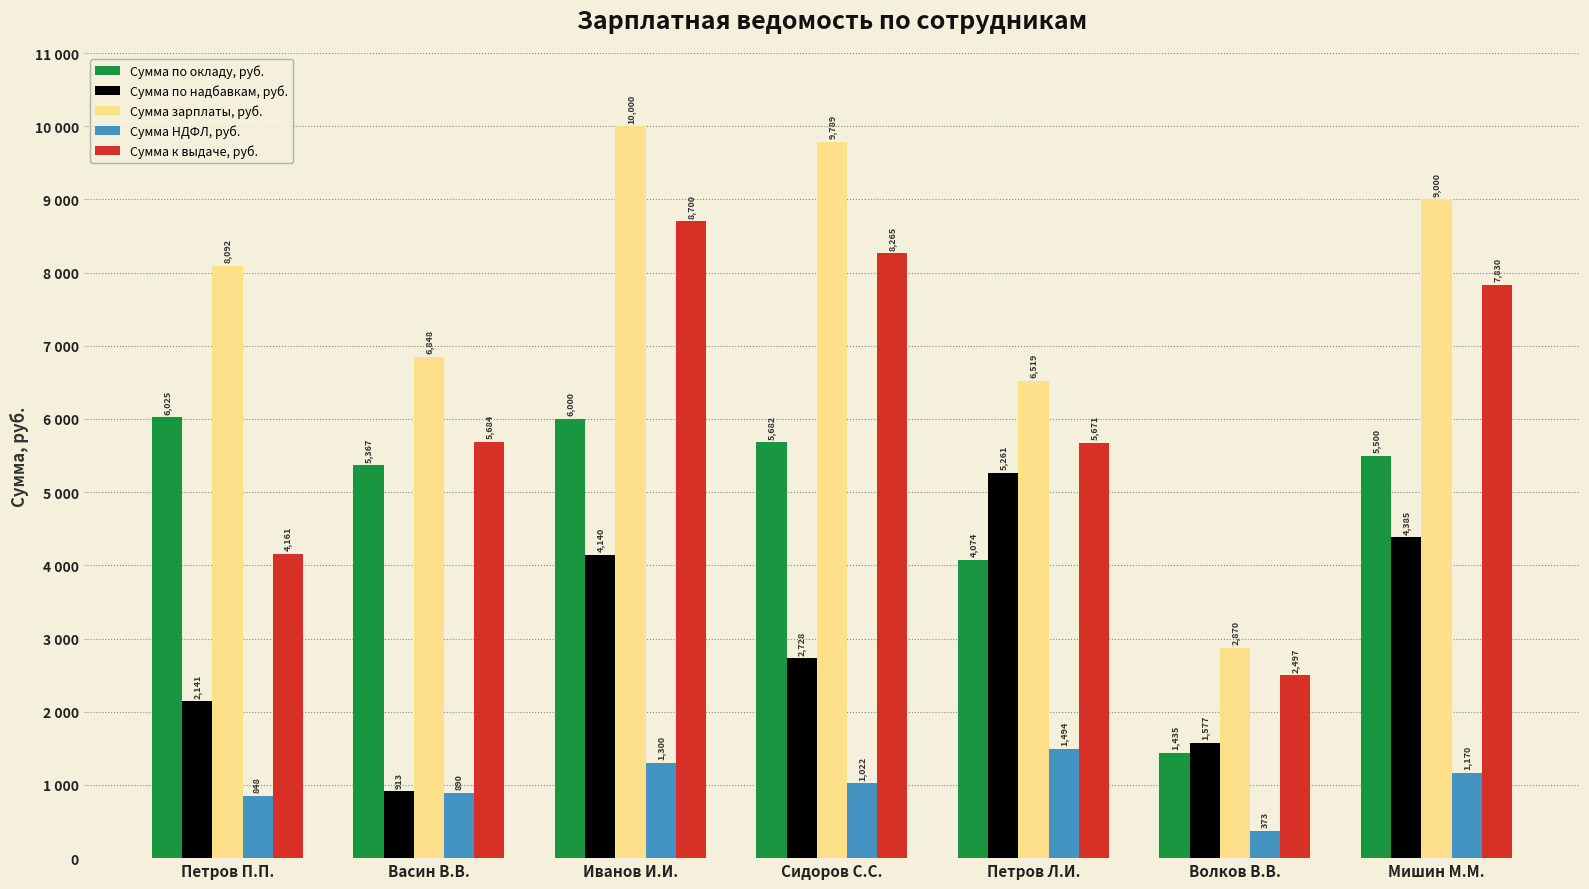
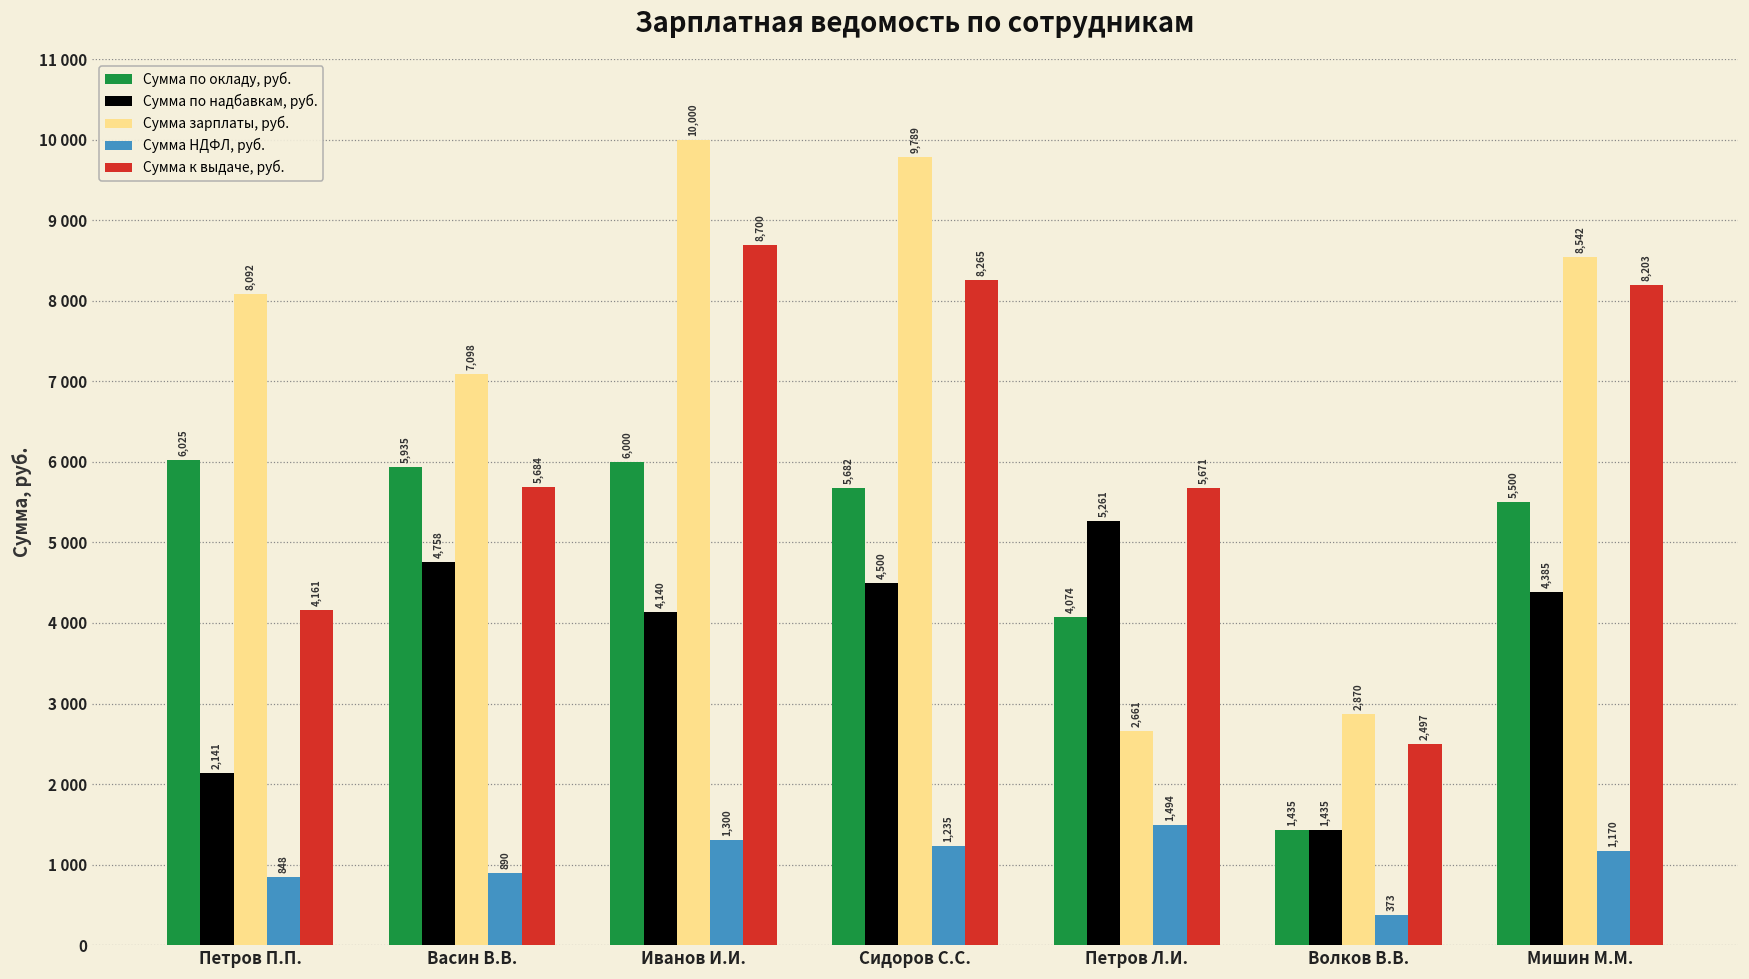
Сумма по окладу, руб., Васин В.В.: 5,367 -> 5,935
Сумма по надбавкам, руб., Васин В.В.: 913 -> 4,758
Сумма зарплаты, руб., Васин В.В.: 6,848 -> 7,098
Сумма по надбавкам, руб., Сидоров С.С.: 2,728 -> 4,500
Сумма НДФЛ, руб., Сидоров С.С.: 1,022 -> 1,235
Сумма зарплаты, руб., Петров Л.И.: 6,519 -> 2,661
Сумма по надбавкам, руб., Волков В.В.: 1,577 -> 1,435
Сумма зарплаты, руб., Мишин М.М.: 9,000 -> 8,542
Сумма к выдаче, руб., Мишин М.М.: 7,830 -> 8,203
